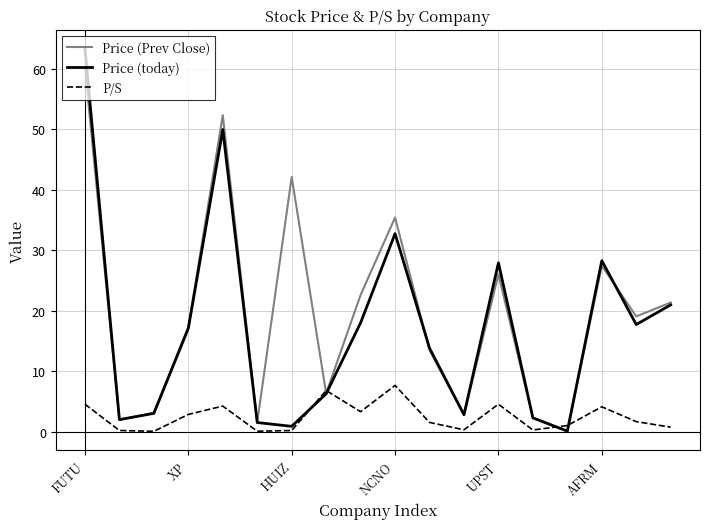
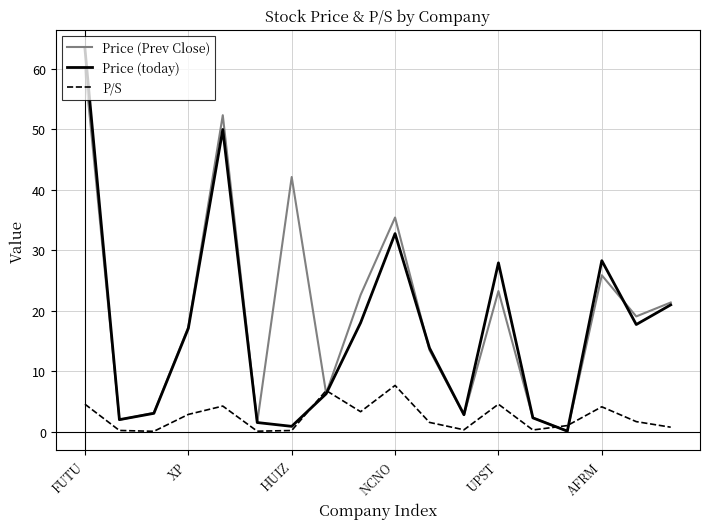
Price (Prev Close), UPST: 26 -> 23
Price (Prev Close), AFRM: 27 -> 26
